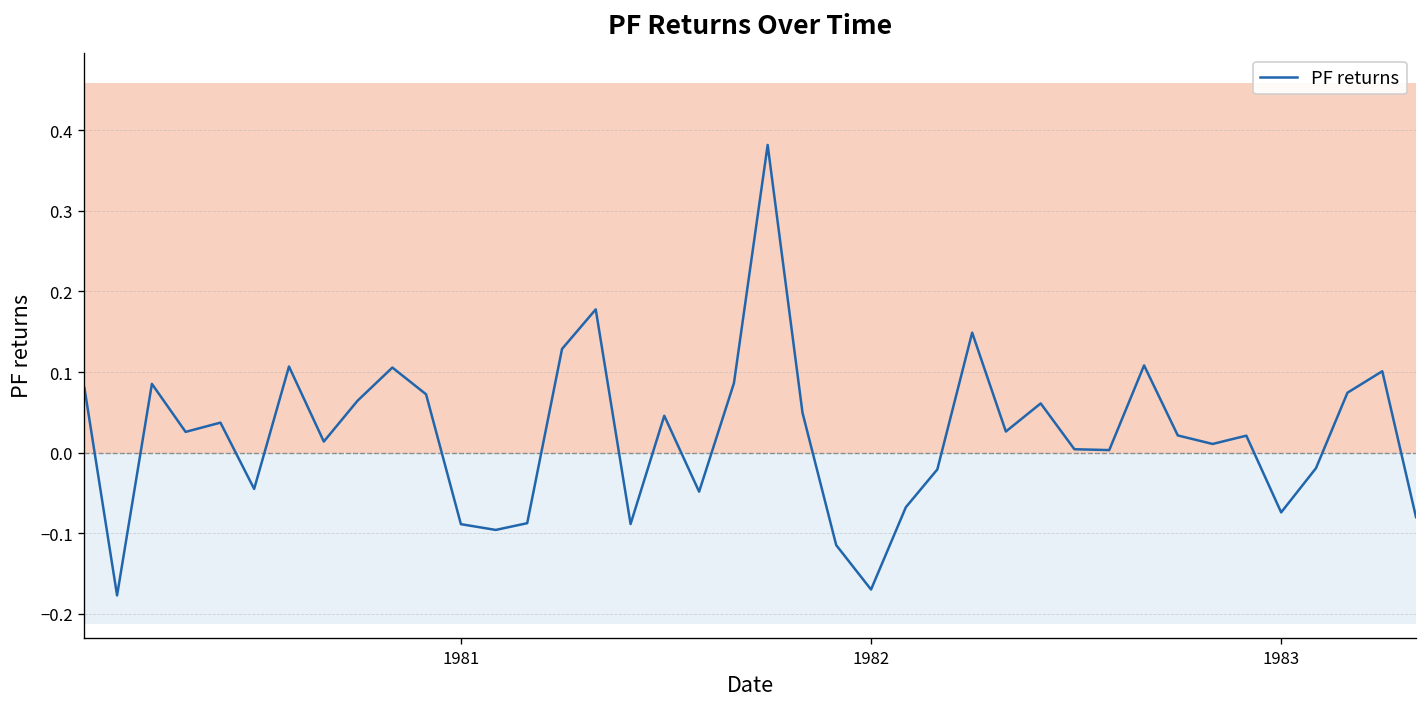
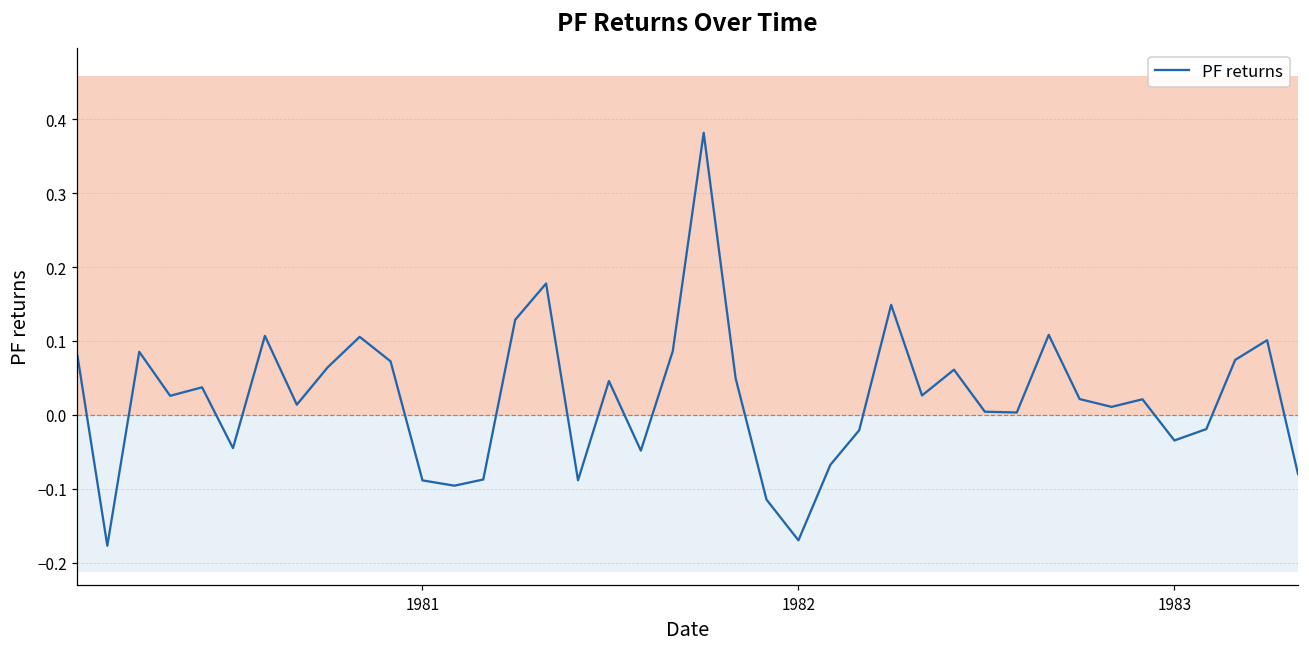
1983: -0.07 -> -0.03
